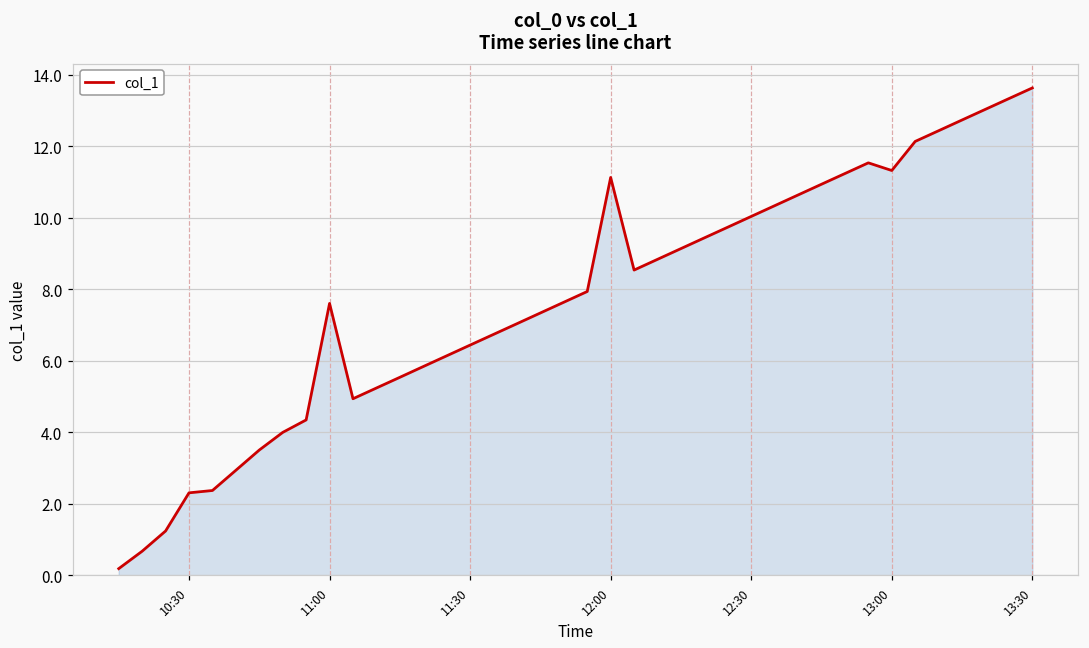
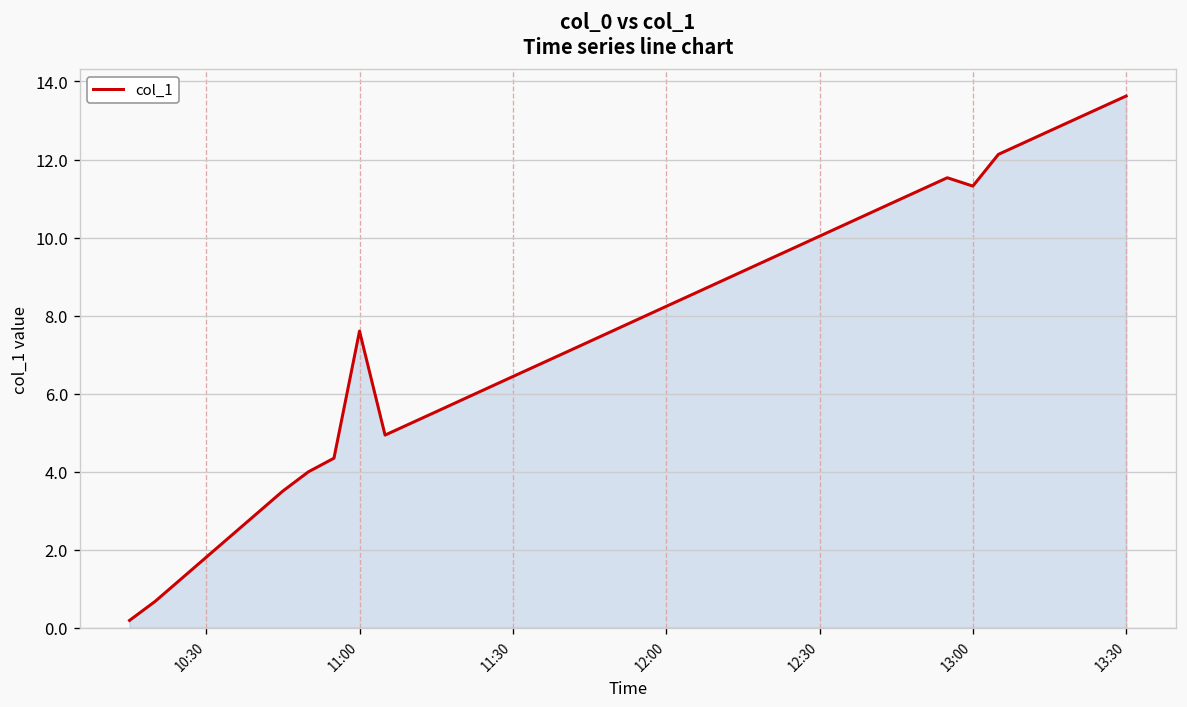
10:30: 2.3 -> 1.8
12:00: 11.1 -> 8.2
